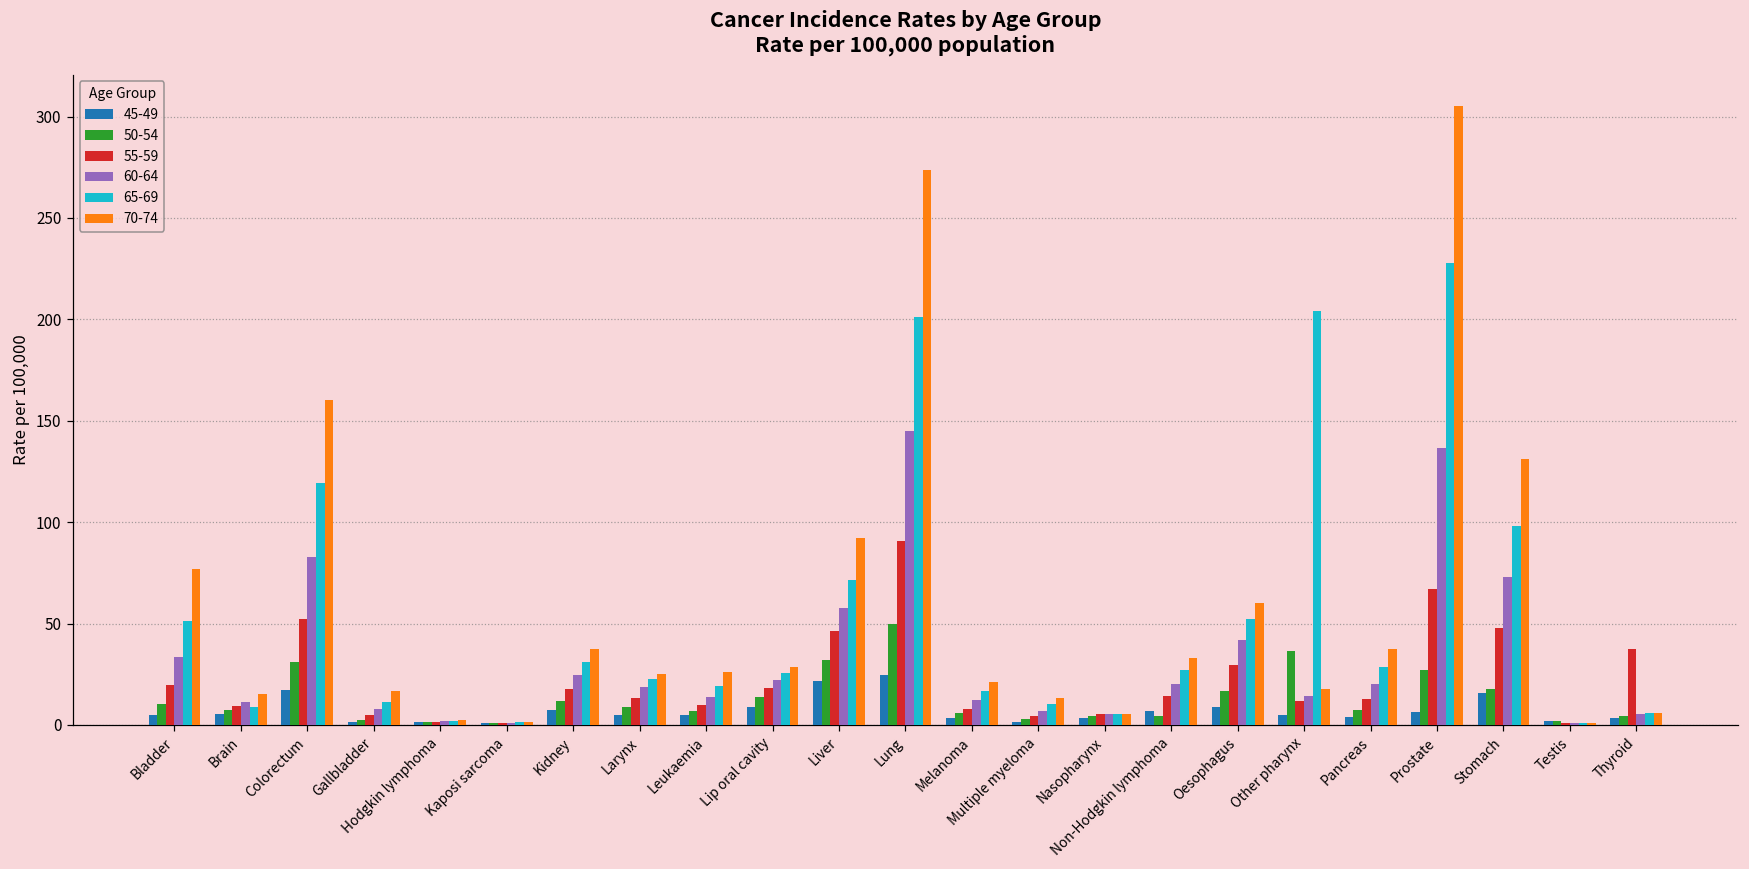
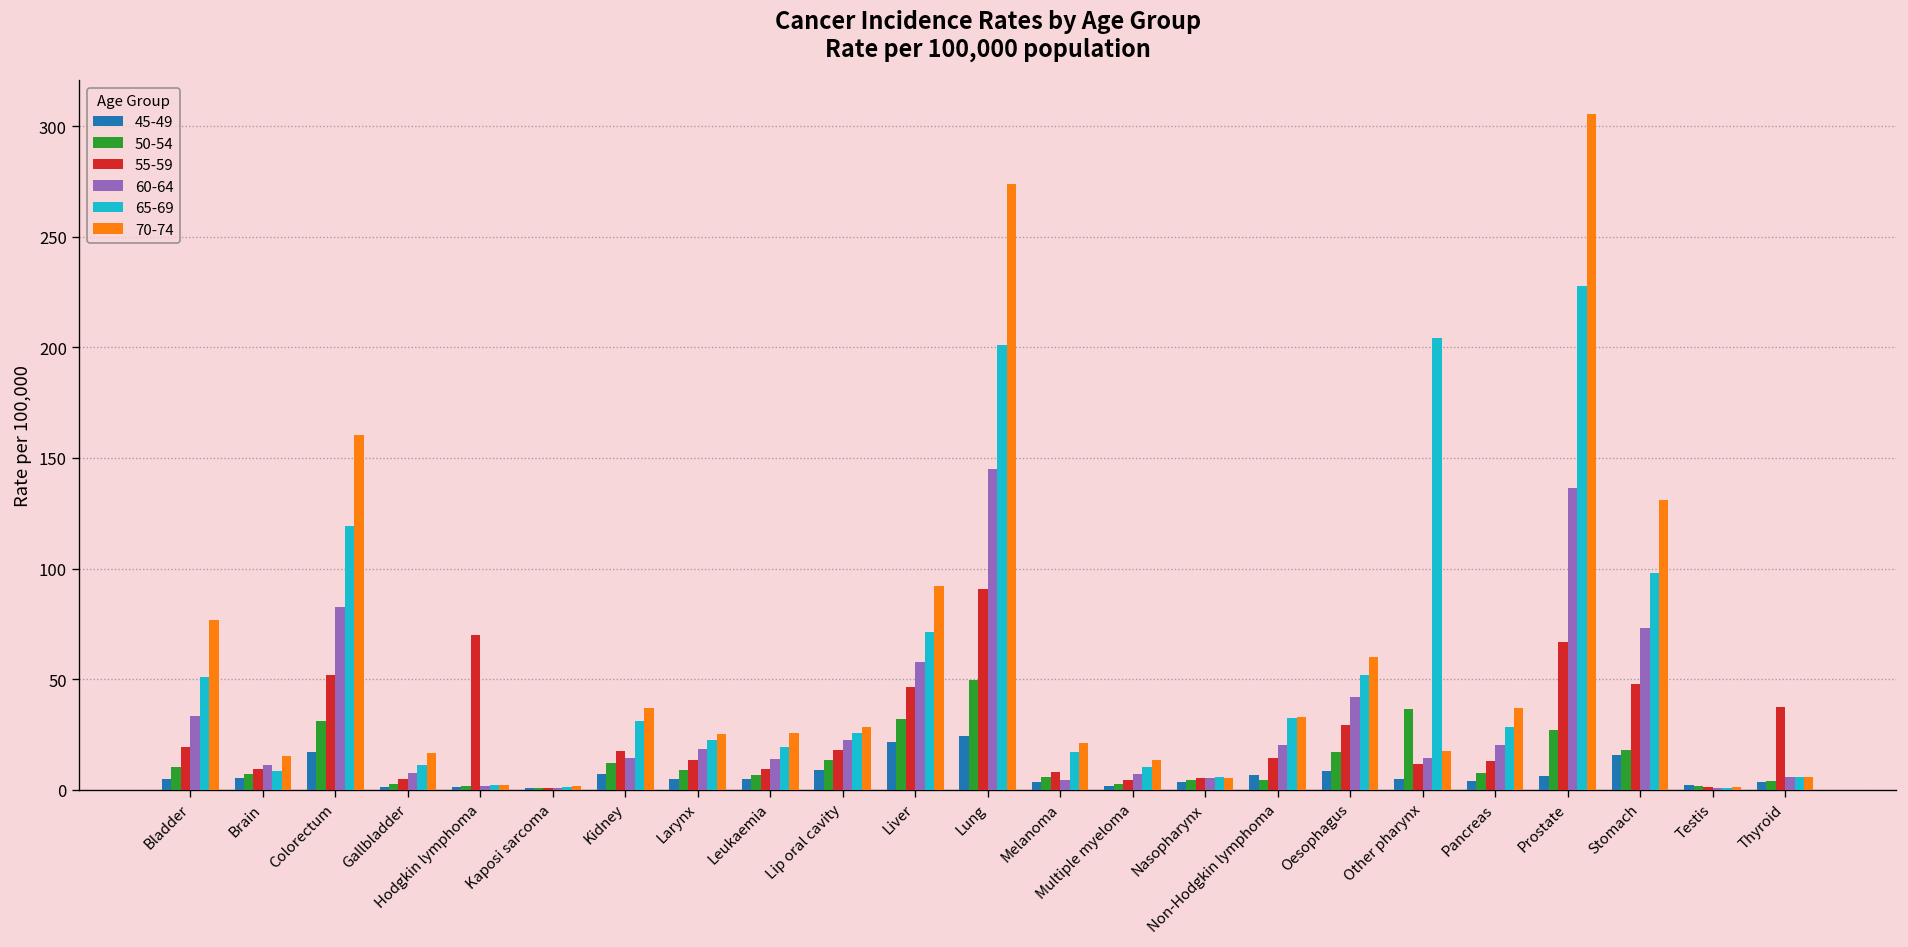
55-59, Hodgkin lymphoma: 2 -> 70
60-64, Kidney: 24 -> 14
60-64, Melanoma: 12 -> 5
65-69, Non-Hodgkin lymphoma: 27 -> 33
